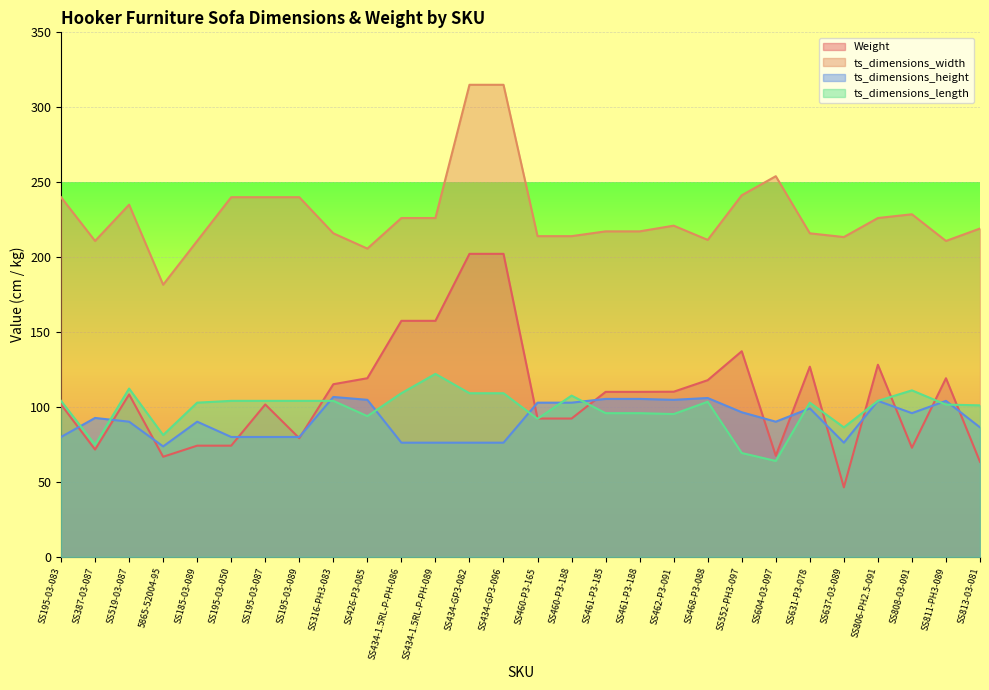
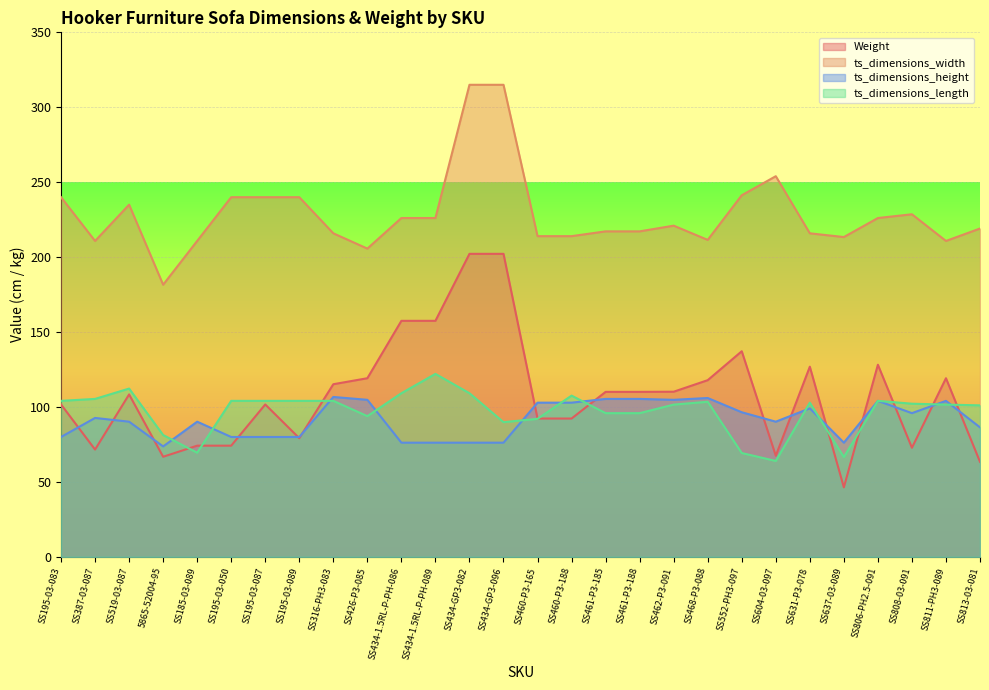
ts_dimensions_length, SS387-03-087: 75 -> 105
ts_dimensions_length, SS185-03-089: 103 -> 70
ts_dimensions_length, SS434-GP3-096: 109 -> 90
ts_dimensions_length, SS462-P3-091: 95 -> 102
ts_dimensions_length, SS637-03-089: 86 -> 67
ts_dimensions_length, SS808-03-091: 111 -> 102
